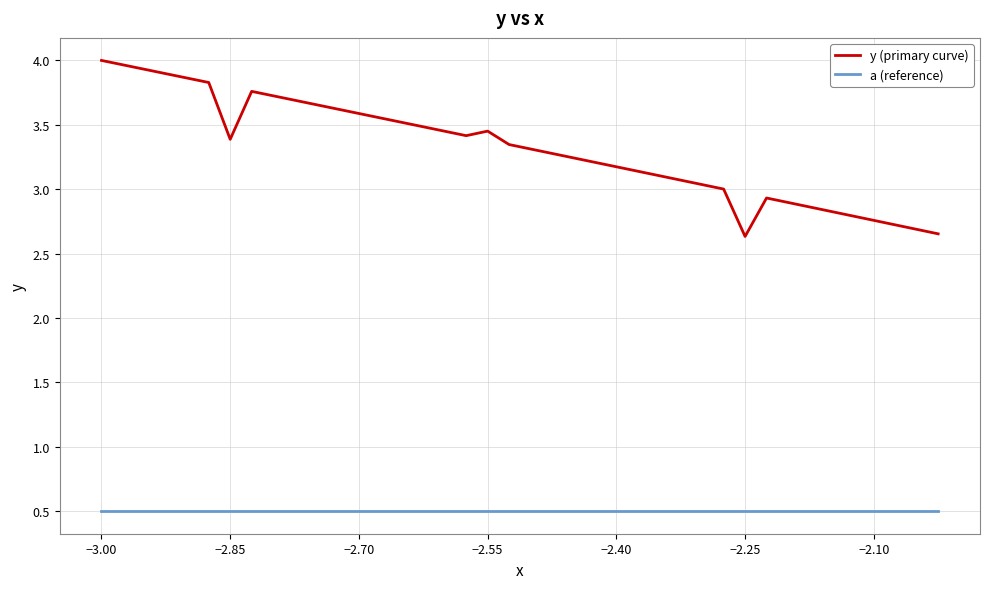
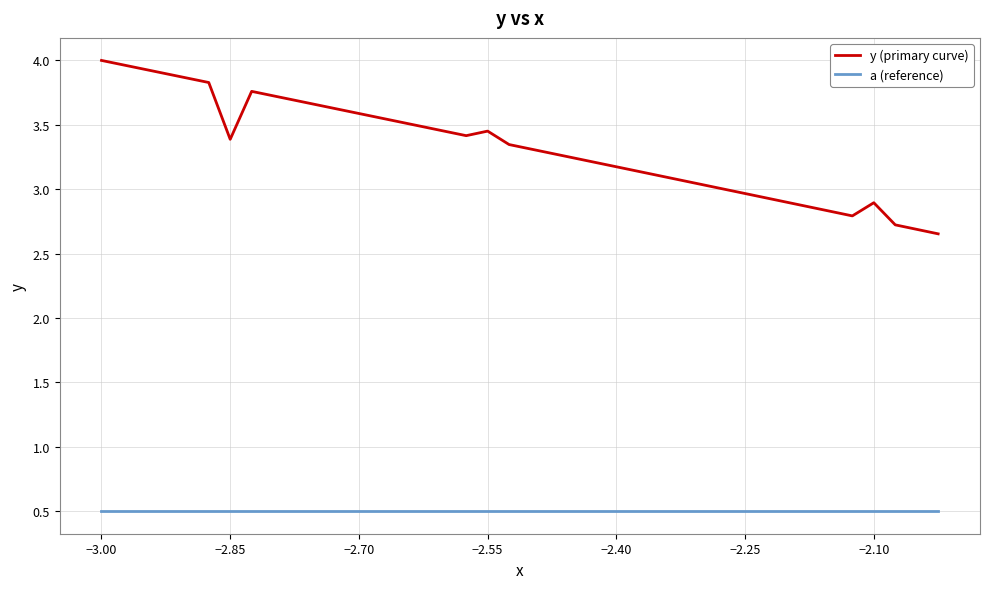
y (primary curve), −2.25: 2.63 -> 2.97
y (primary curve), −2.10: 2.76 -> 2.90
